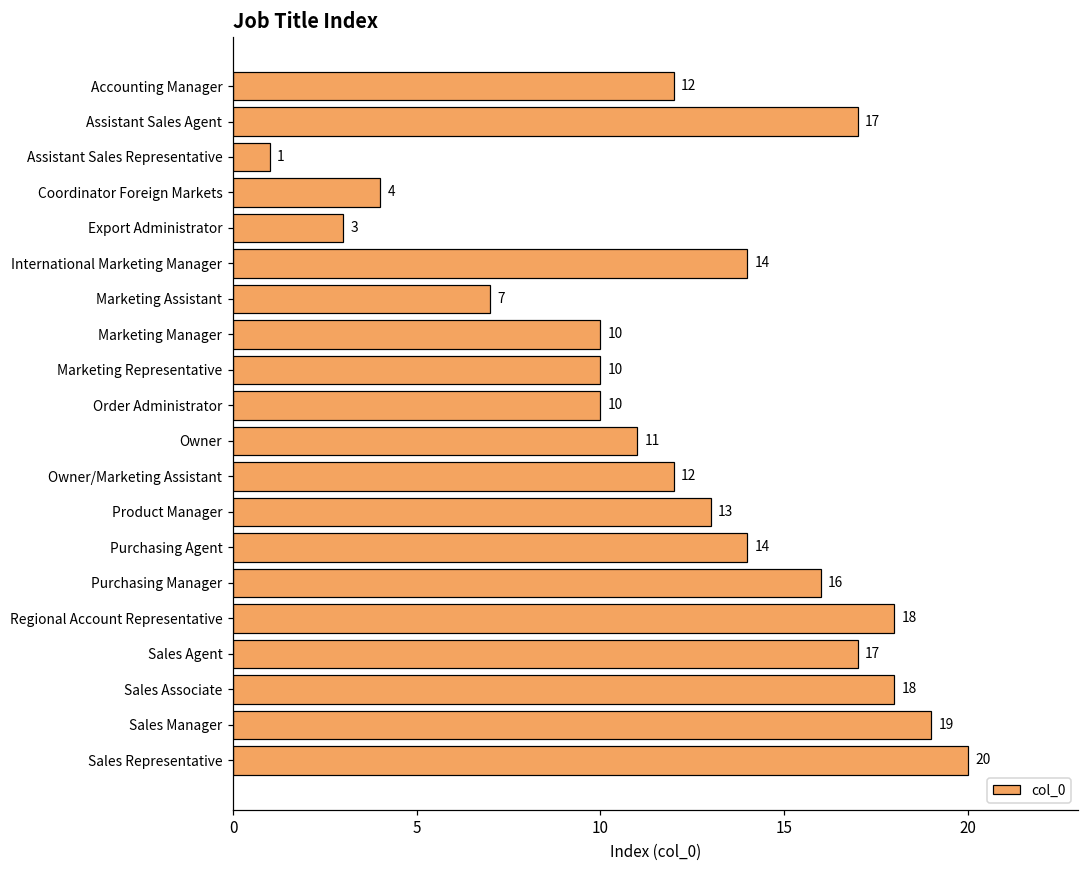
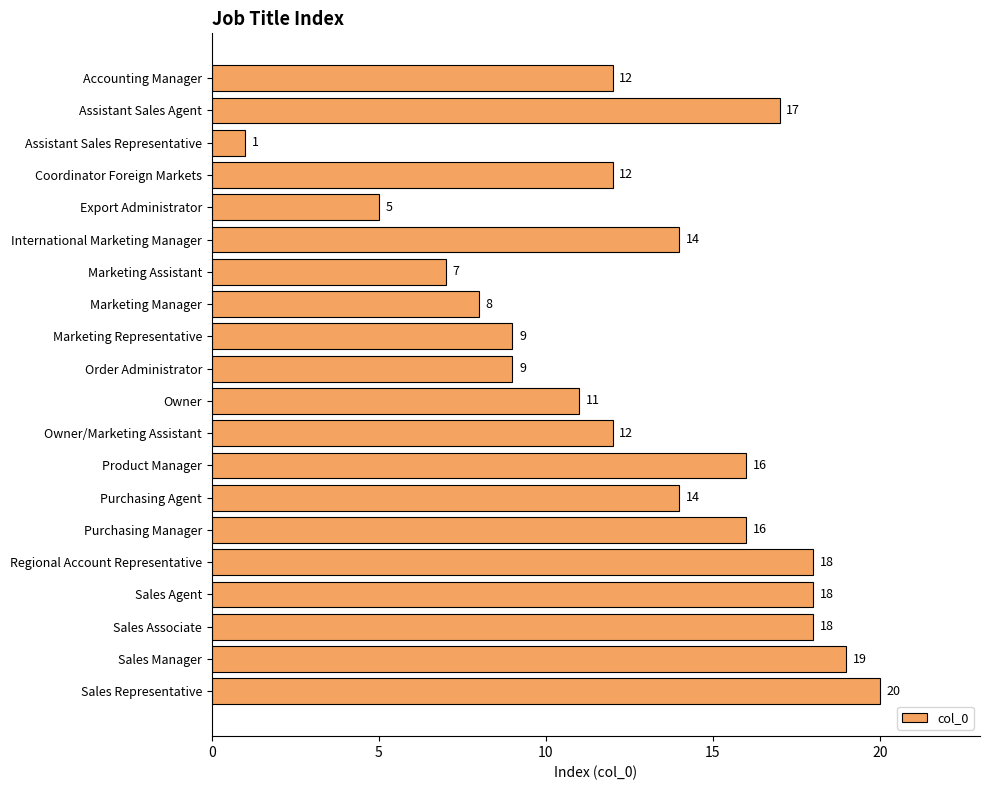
Coordinator Foreign Markets: 4 -> 12
Export Administrator: 3 -> 5
Marketing Manager: 10 -> 8
Marketing Representative: 10 -> 9
Order Administrator: 10 -> 9
Product Manager: 13 -> 16
Sales Agent: 17 -> 18
